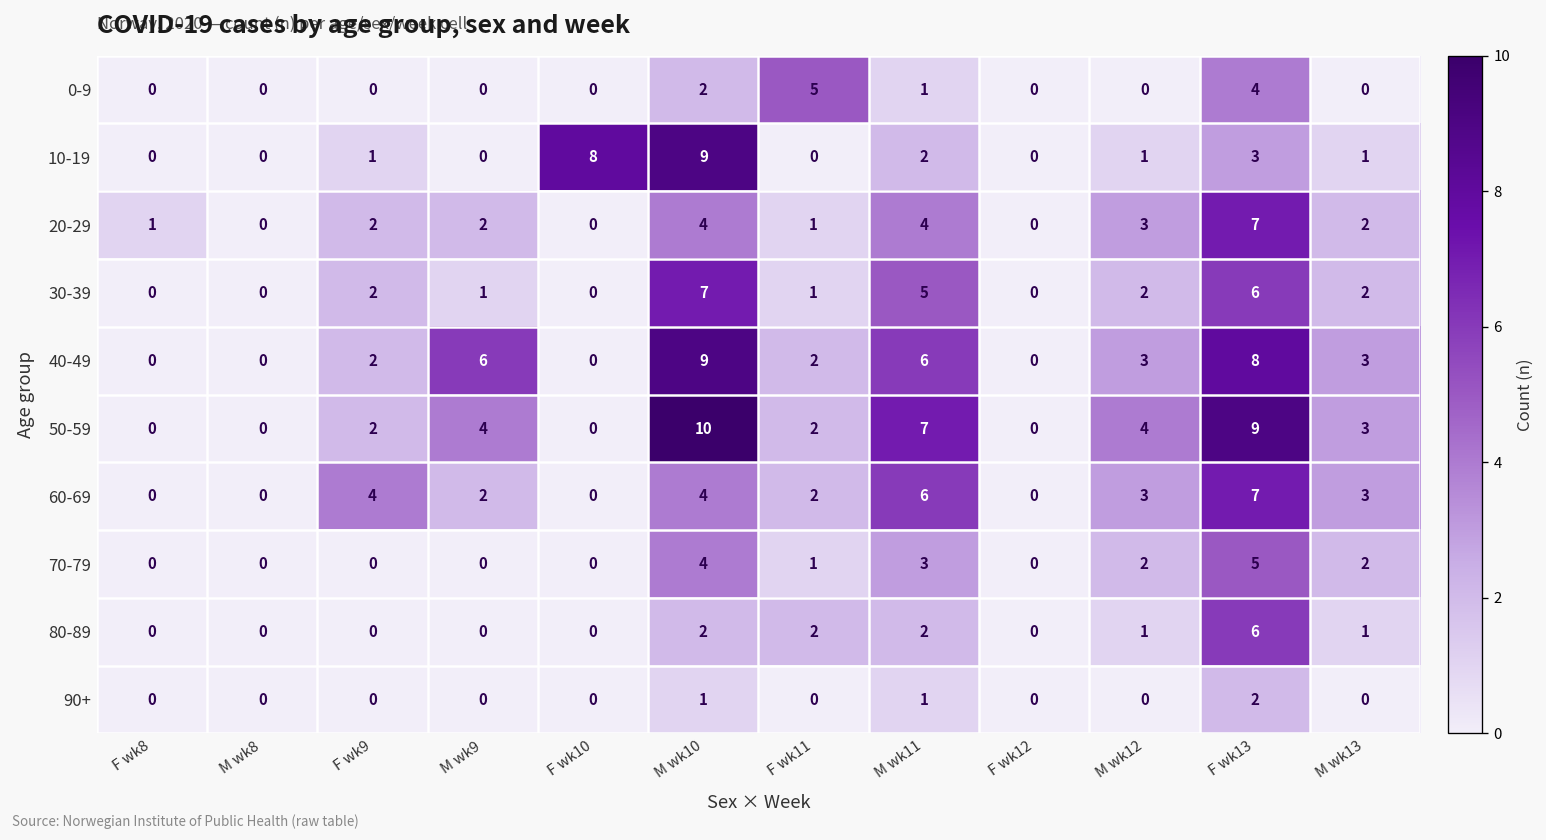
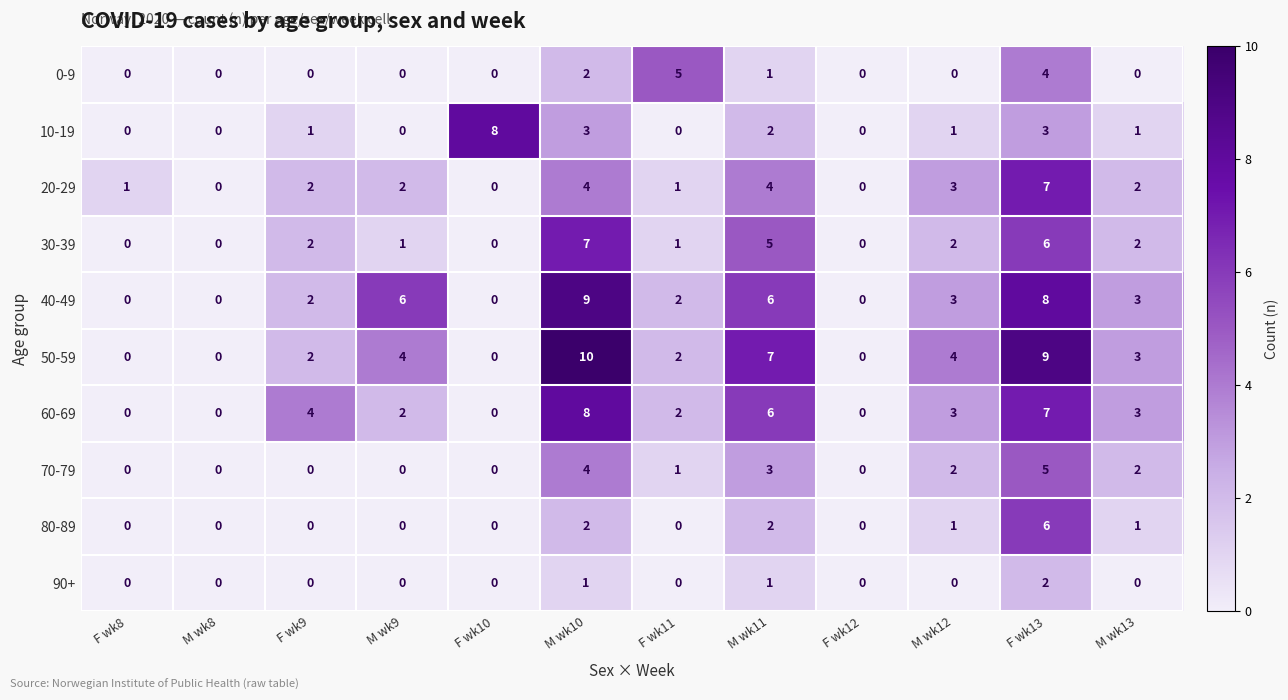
10-19, M wk10: 9 -> 3
60-69, M wk10: 4 -> 8
80-89, F wk11: 2 -> 0
